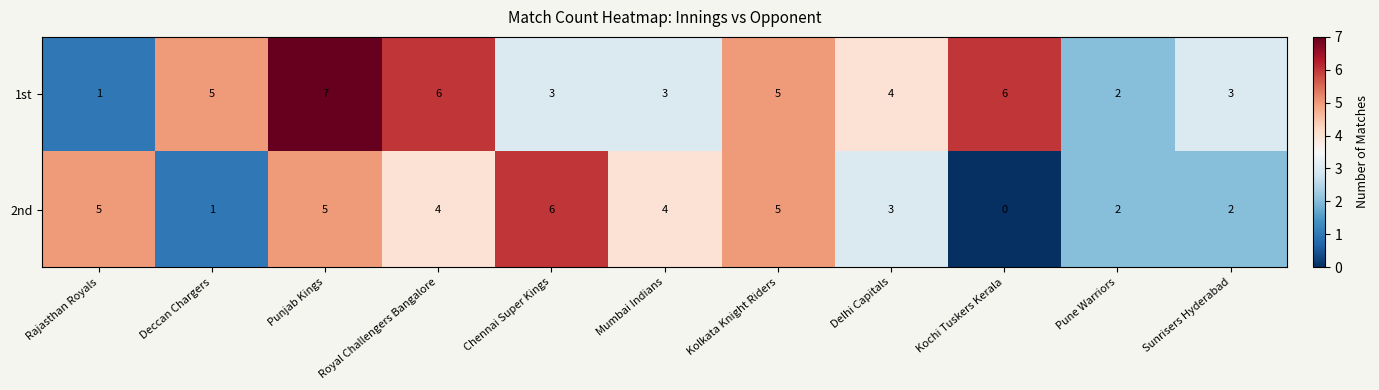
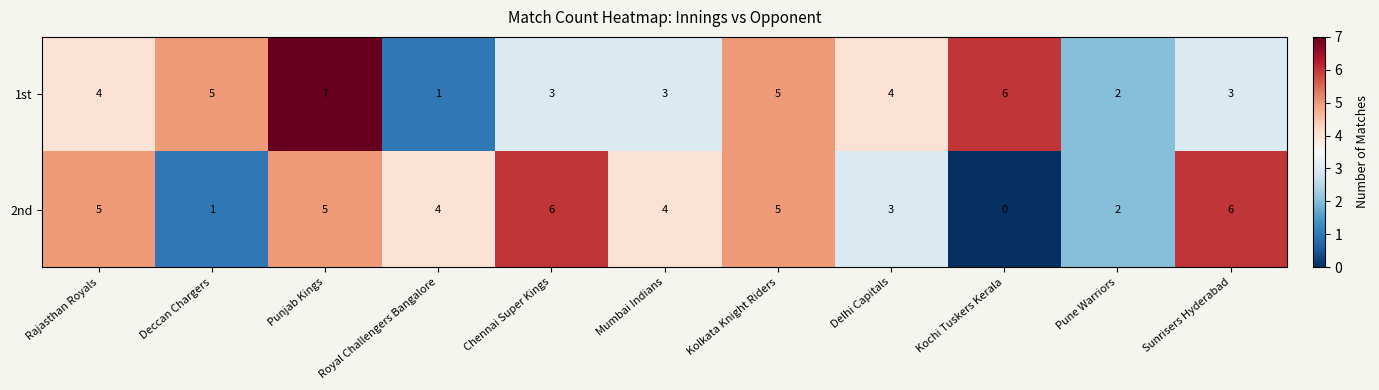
1st, Rajasthan Royals: 1 -> 4
1st, Royal Challengers Bangalore: 6 -> 1
2nd, Sunrisers Hyderabad: 2 -> 6
